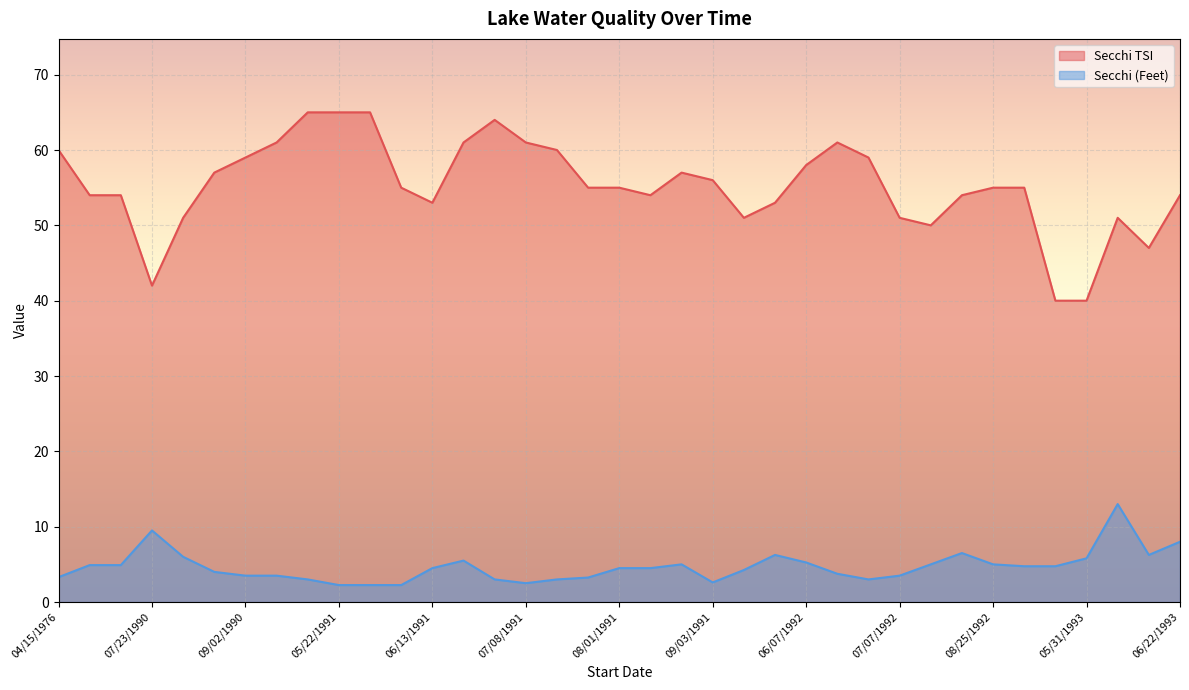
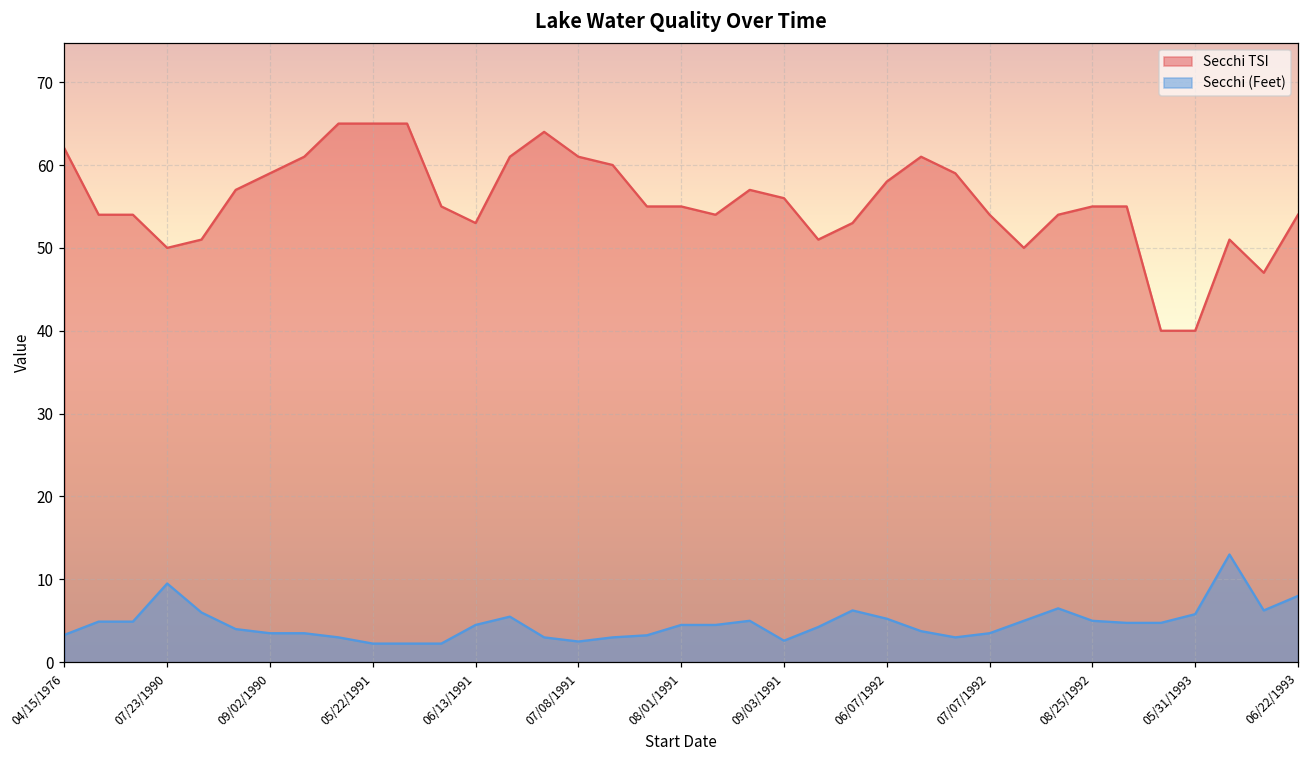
Secchi TSI, 04/15/1976: 60 -> 62
Secchi TSI, 07/23/1990: 42 -> 50
Secchi TSI, 07/07/1992: 51 -> 54
